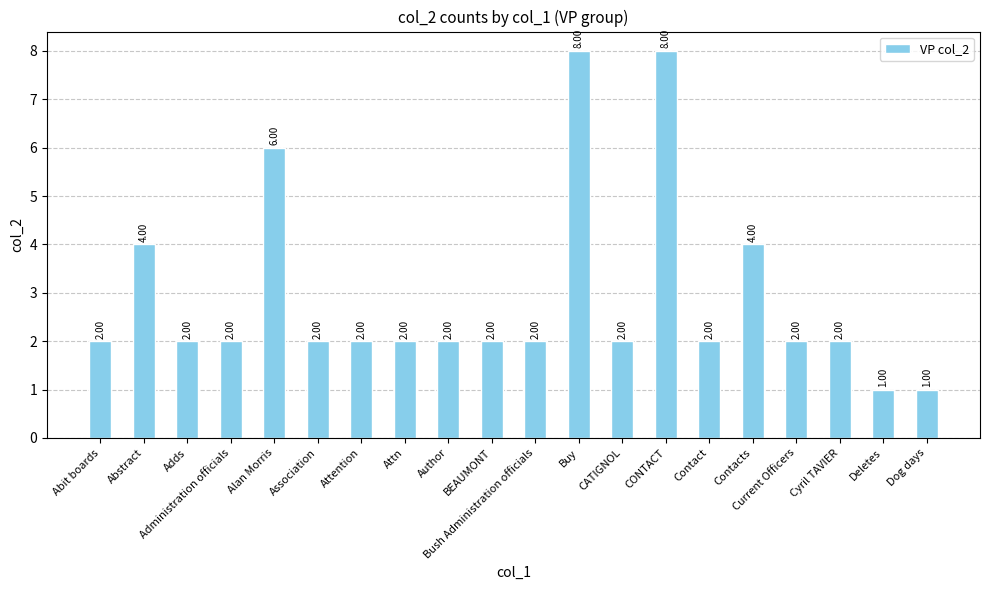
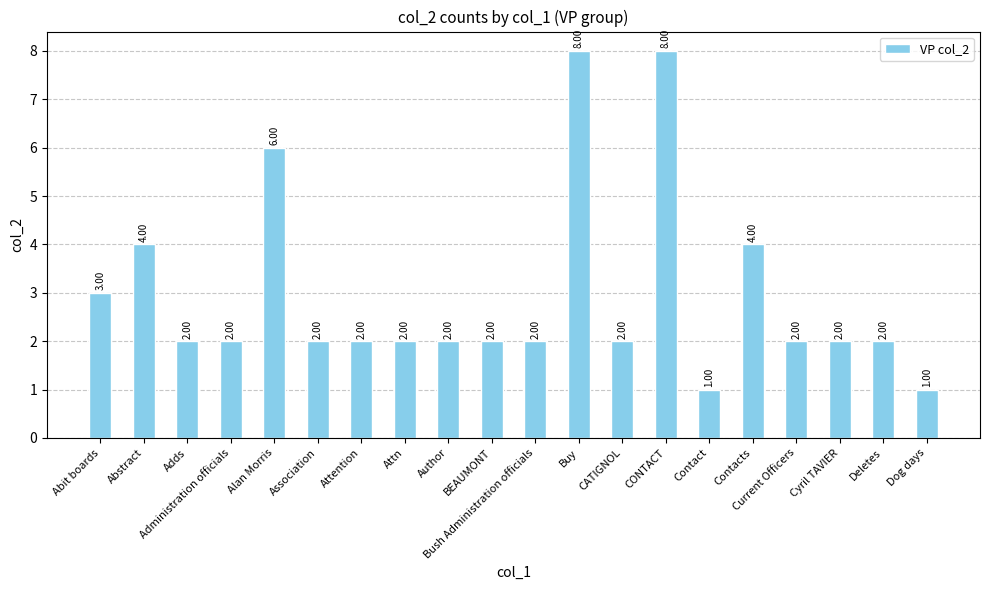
Abit boards: 2.00 -> 3.00
Contact: 2.00 -> 1.00
Deletes: 1.00 -> 2.00
